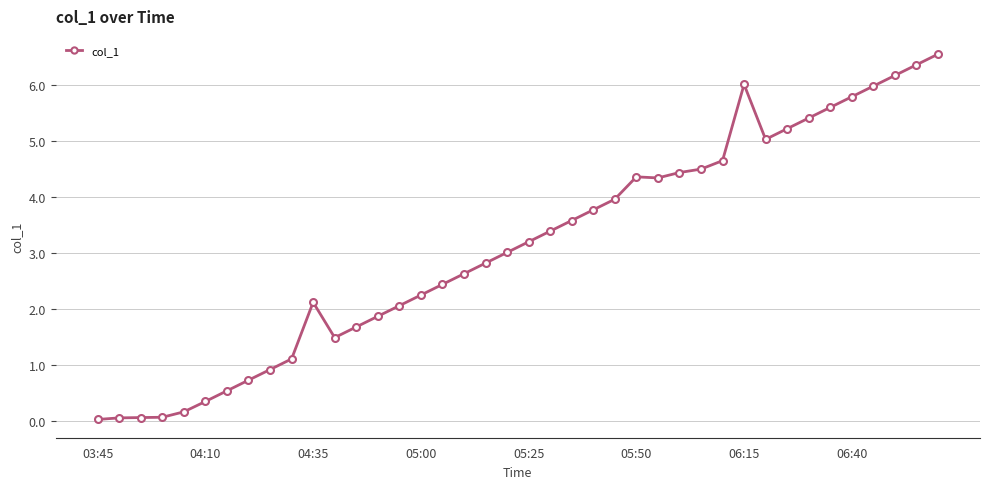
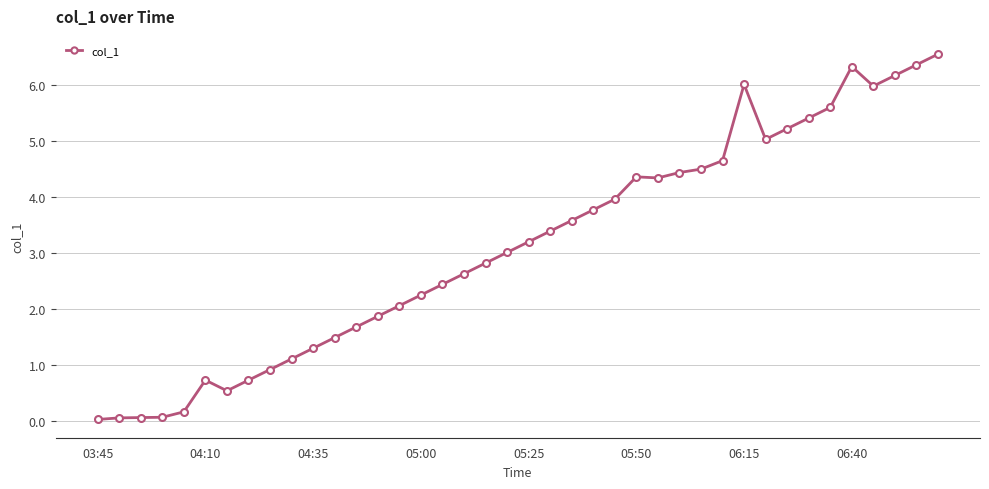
04:10: 0.3 -> 0.7
04:35: 2.1 -> 1.3
06:40: 5.8 -> 6.3
